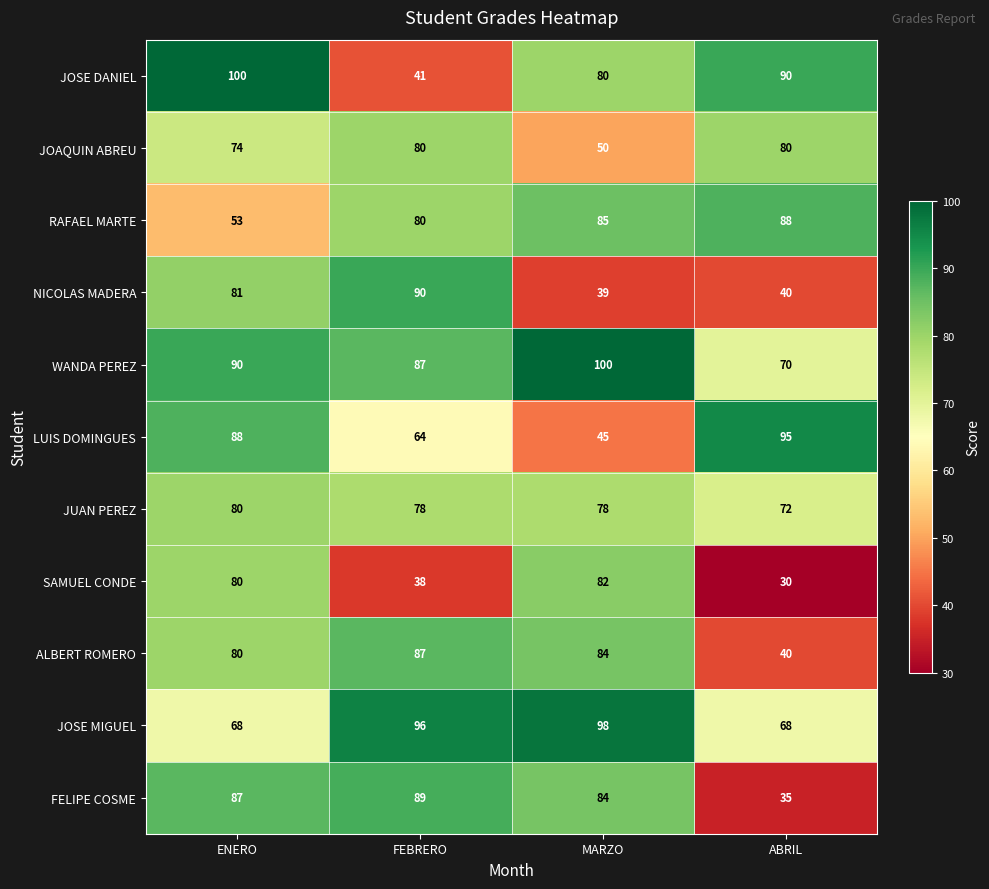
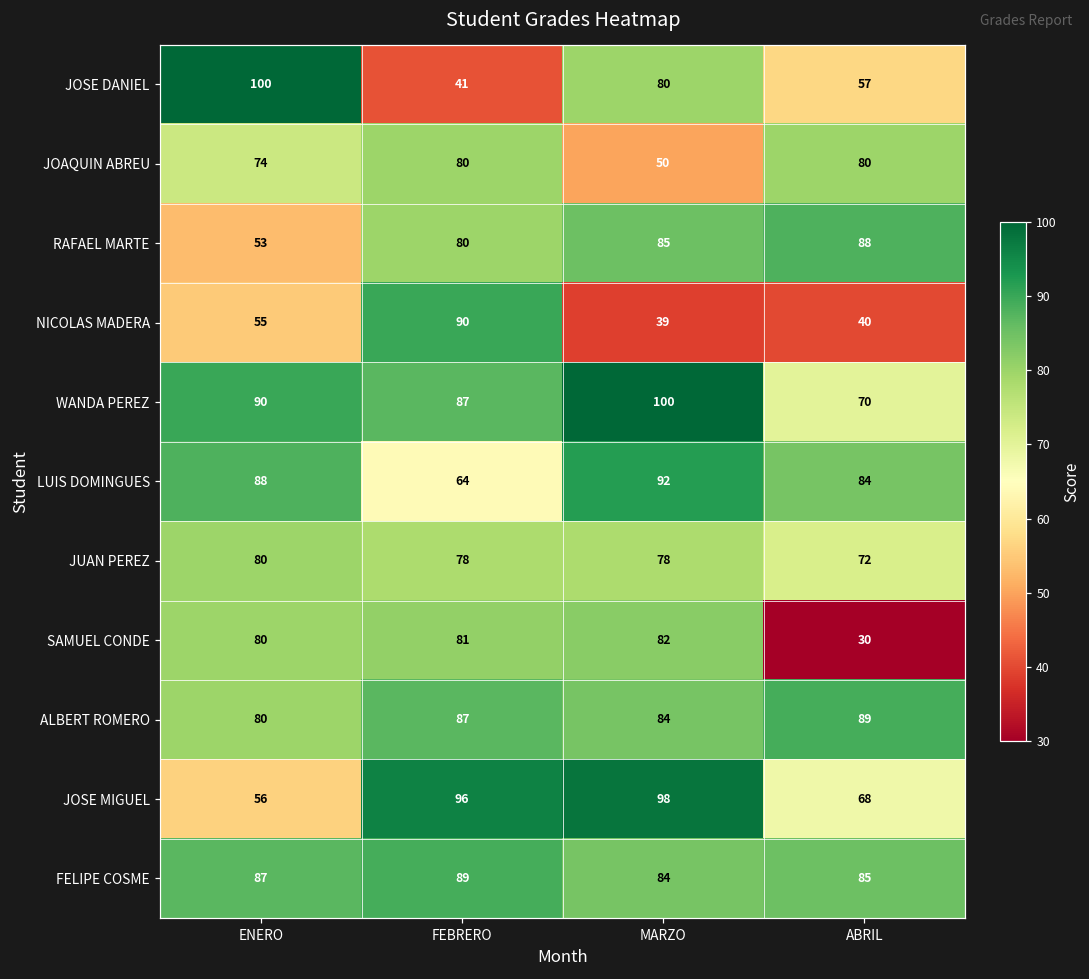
JOSE DANIEL, ABRIL: 90 -> 57
NICOLAS MADERA, ENERO: 81 -> 55
LUIS DOMINGUES, MARZO: 45 -> 92
LUIS DOMINGUES, ABRIL: 95 -> 84
SAMUEL CONDE, FEBRERO: 38 -> 81
ALBERT ROMERO, ABRIL: 40 -> 89
JOSE MIGUEL, ENERO: 68 -> 56
FELIPE COSME, ABRIL: 35 -> 85
